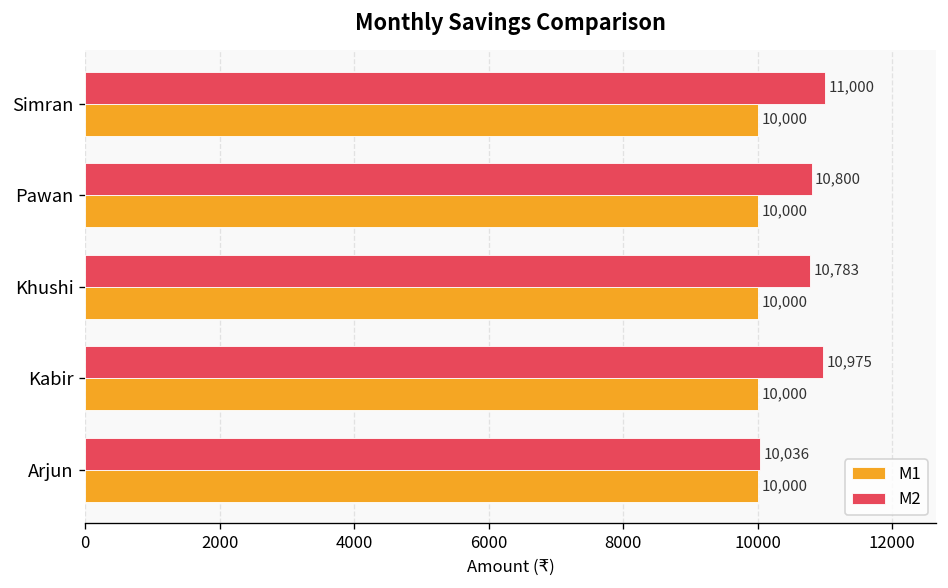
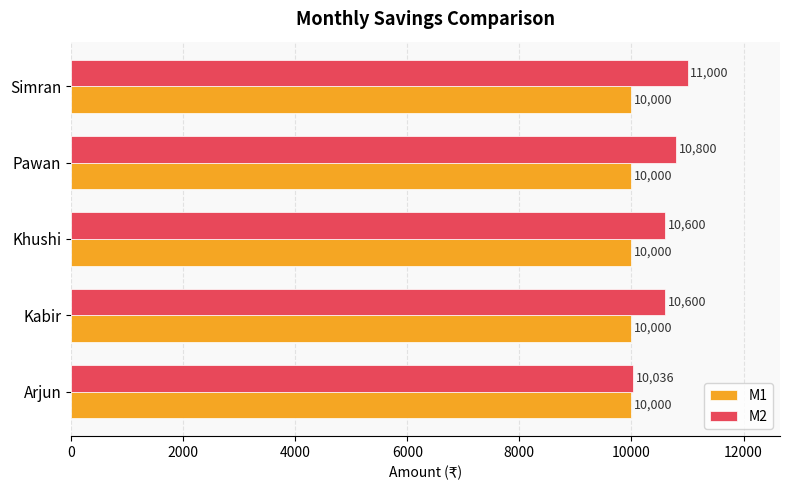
M2, Khushi: 10,783 -> 10,600
M2, Kabir: 10,975 -> 10,600
